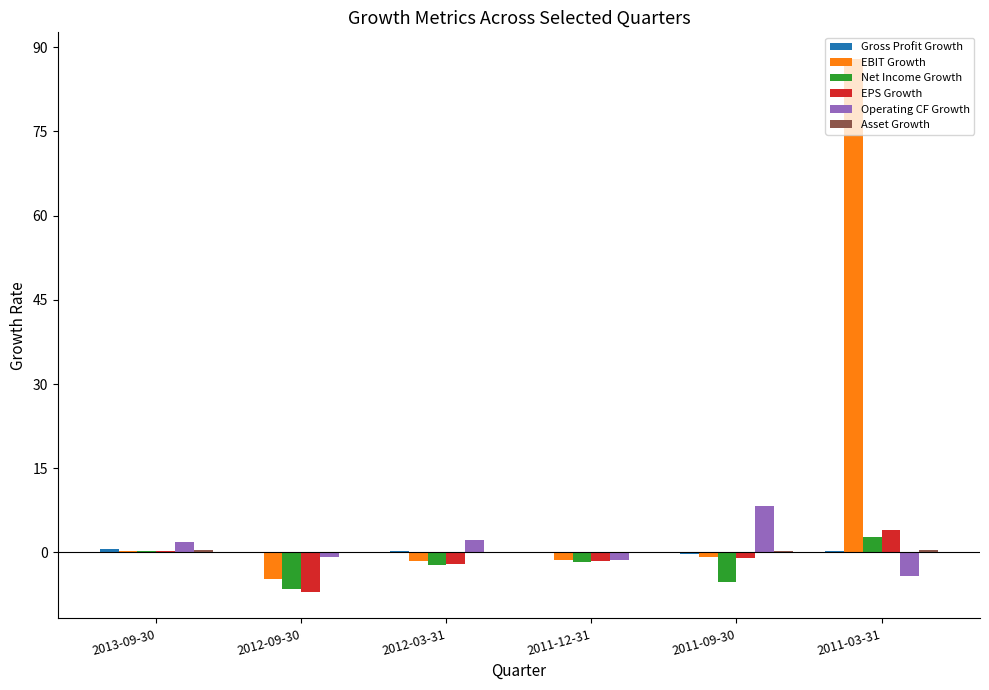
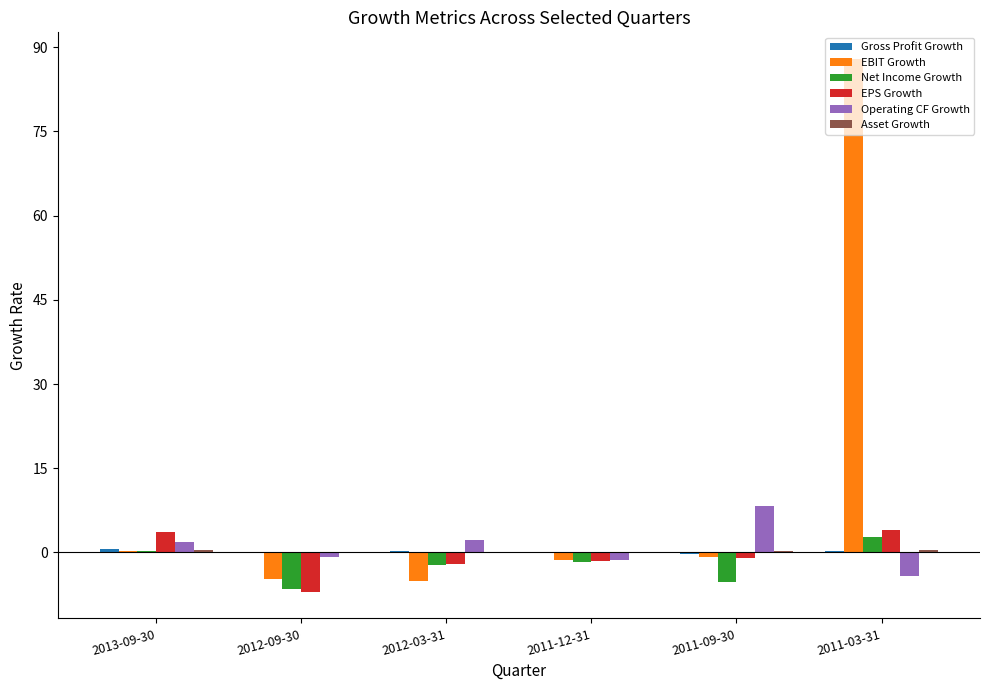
EPS Growth, 2013-09-30: 0 -> 4
EBIT Growth, 2012-03-31: -1 -> -5
